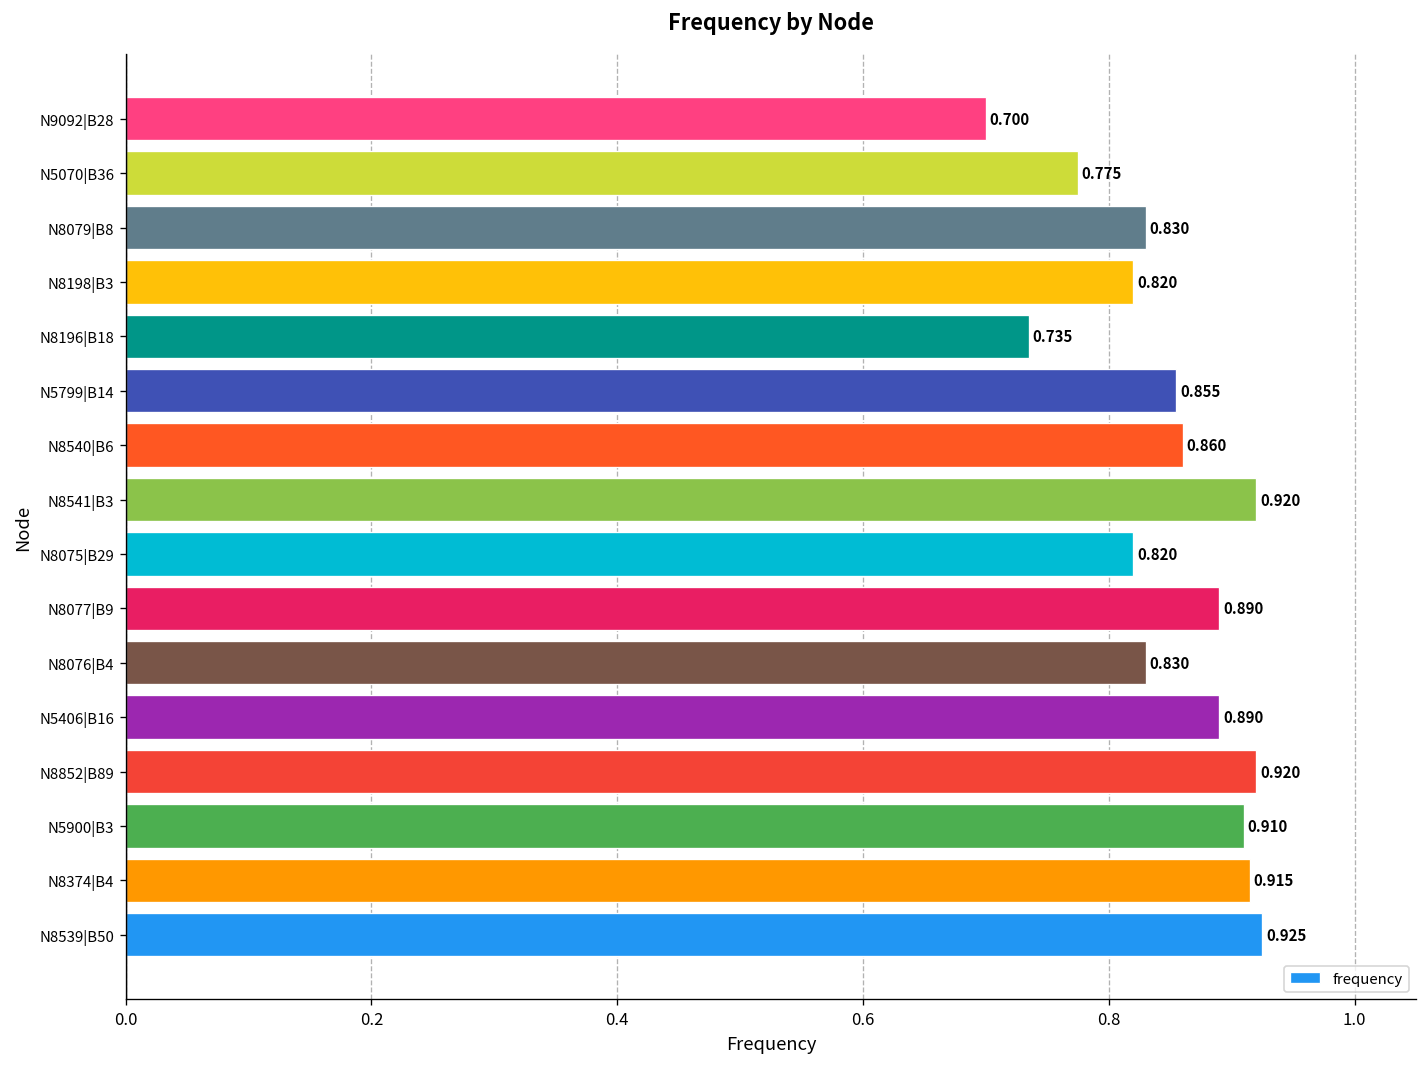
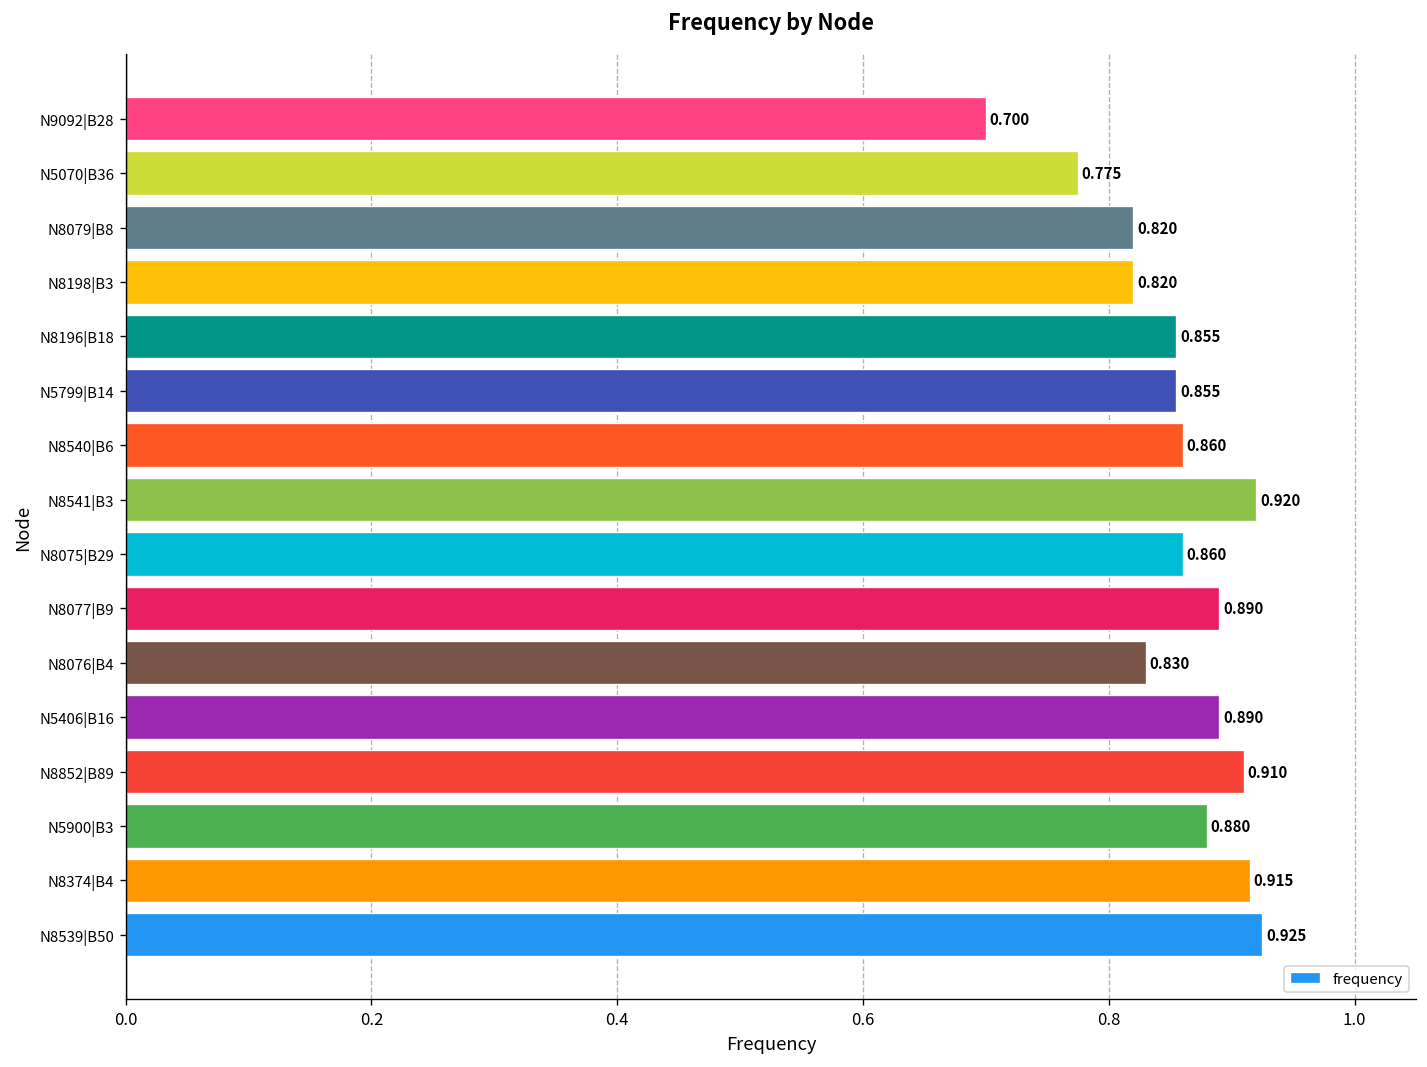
N8079|B8: 0.830 -> 0.820
N8196|B18: 0.735 -> 0.855
N8075|B29: 0.820 -> 0.860
N8852|B89: 0.920 -> 0.910
N5900|B3: 0.910 -> 0.880
